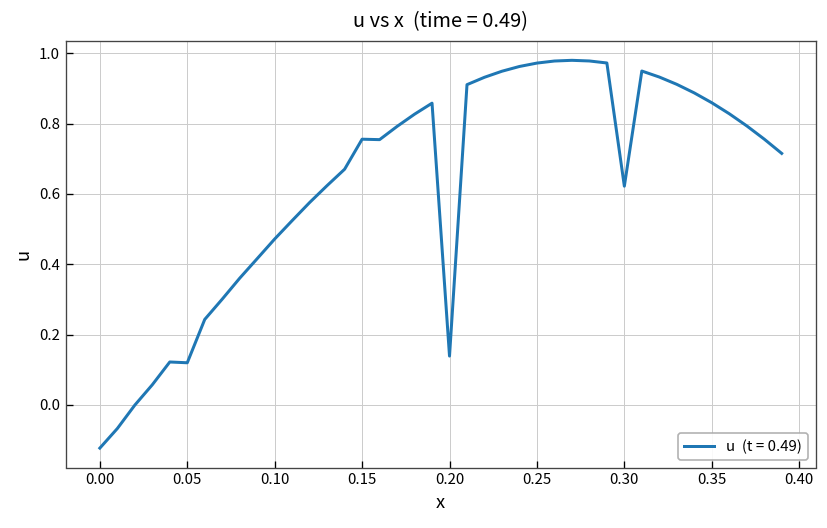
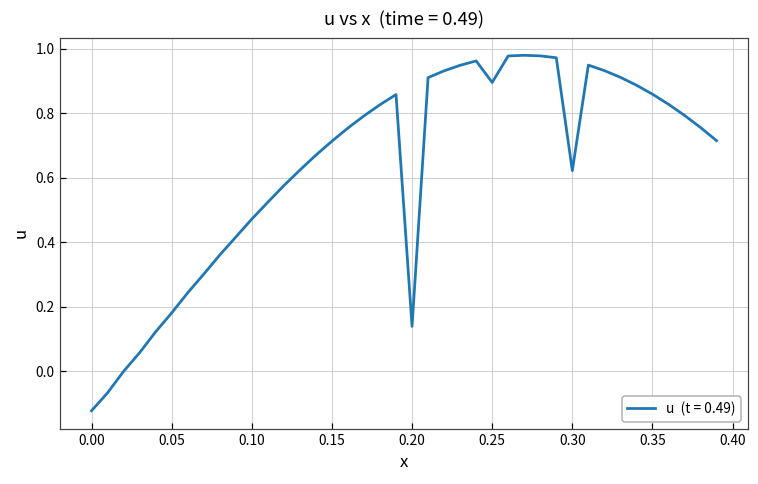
0.05: 0.12 -> 0.18
0.15: 0.76 -> 0.71
0.25: 0.97 -> 0.90
